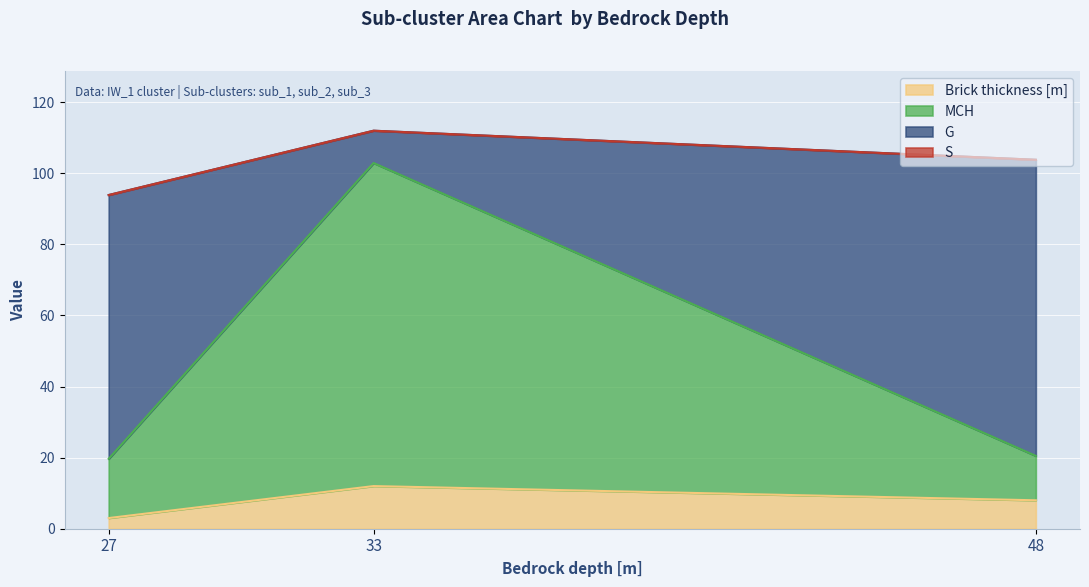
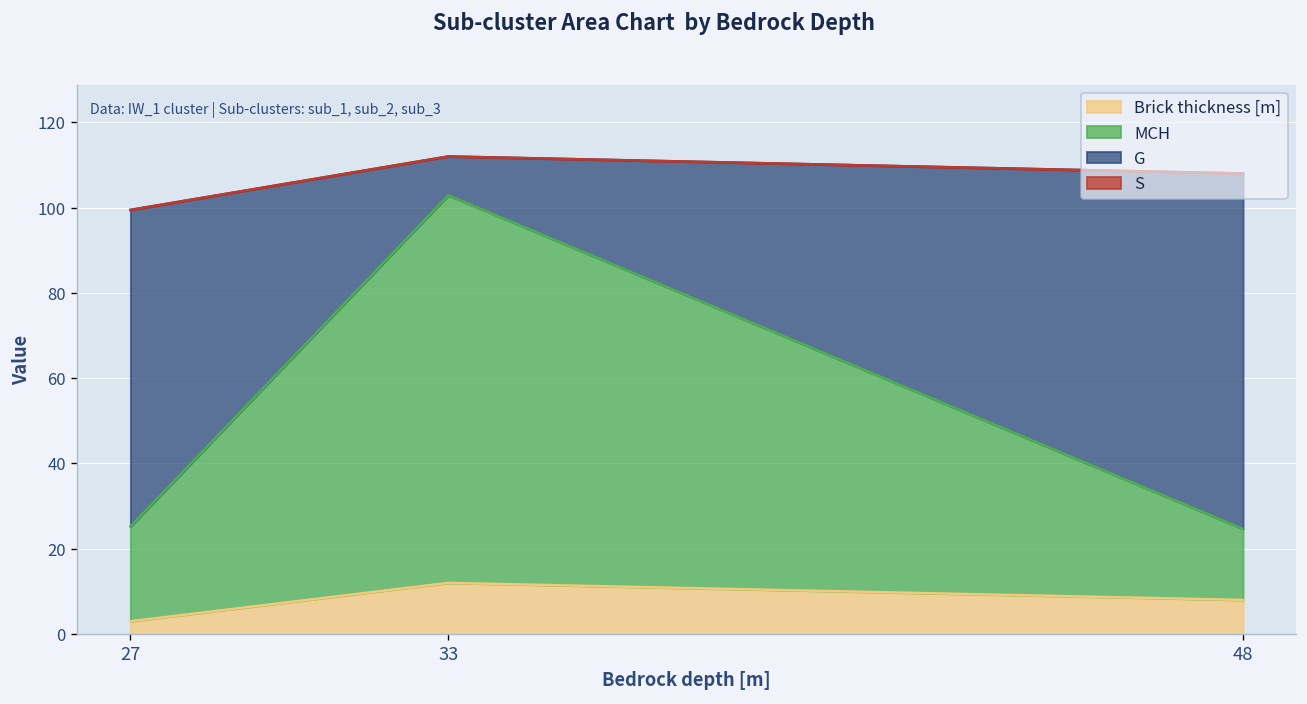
MCH, 27: 17 -> 22
MCH, 48: 12 -> 17
